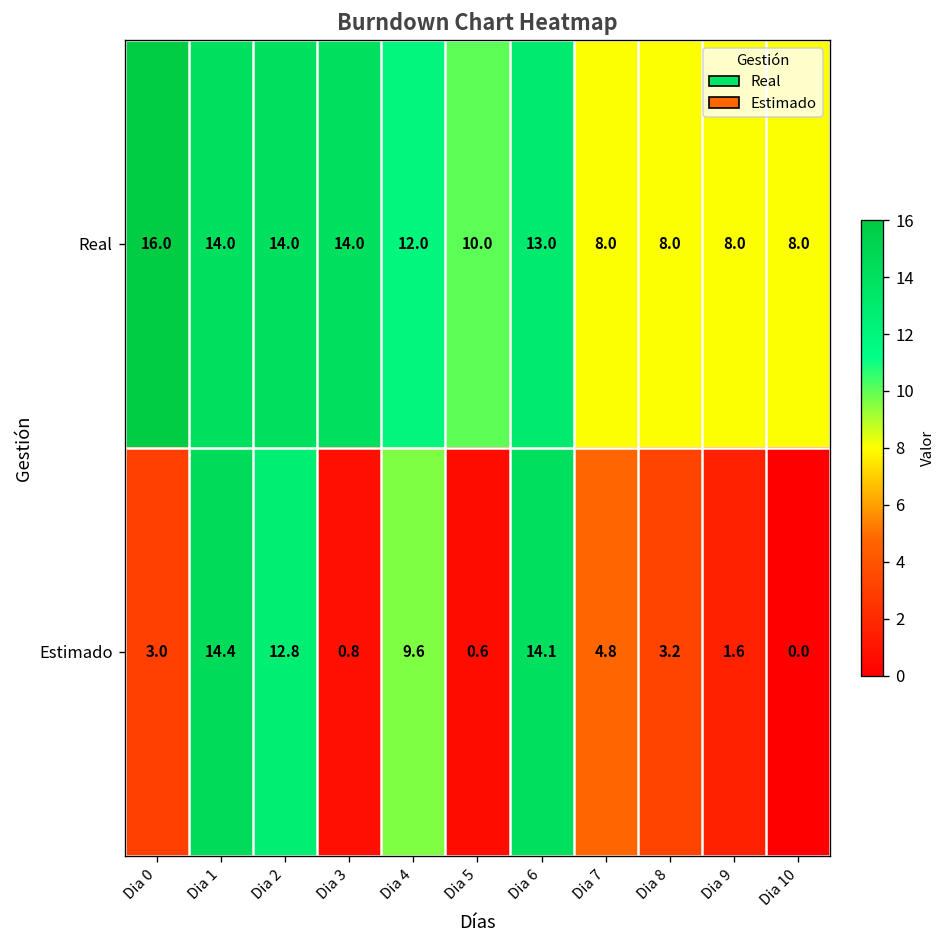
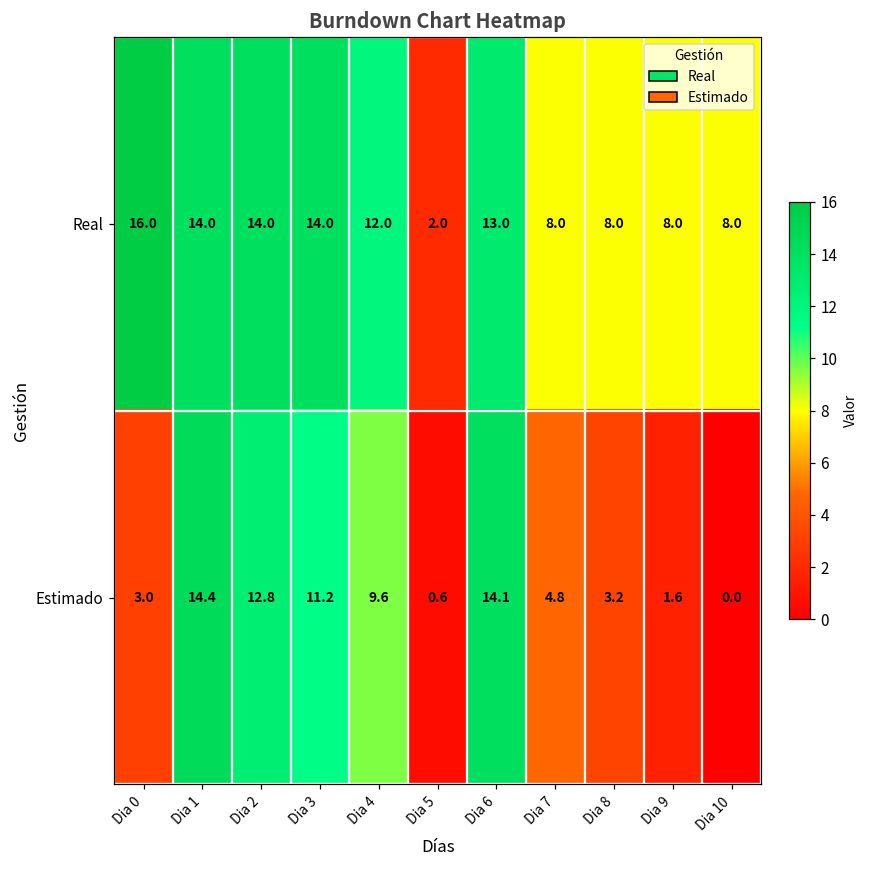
Real, Dia 5: 10.0 -> 2.0
Estimado, Dia 3: 0.8 -> 11.2
